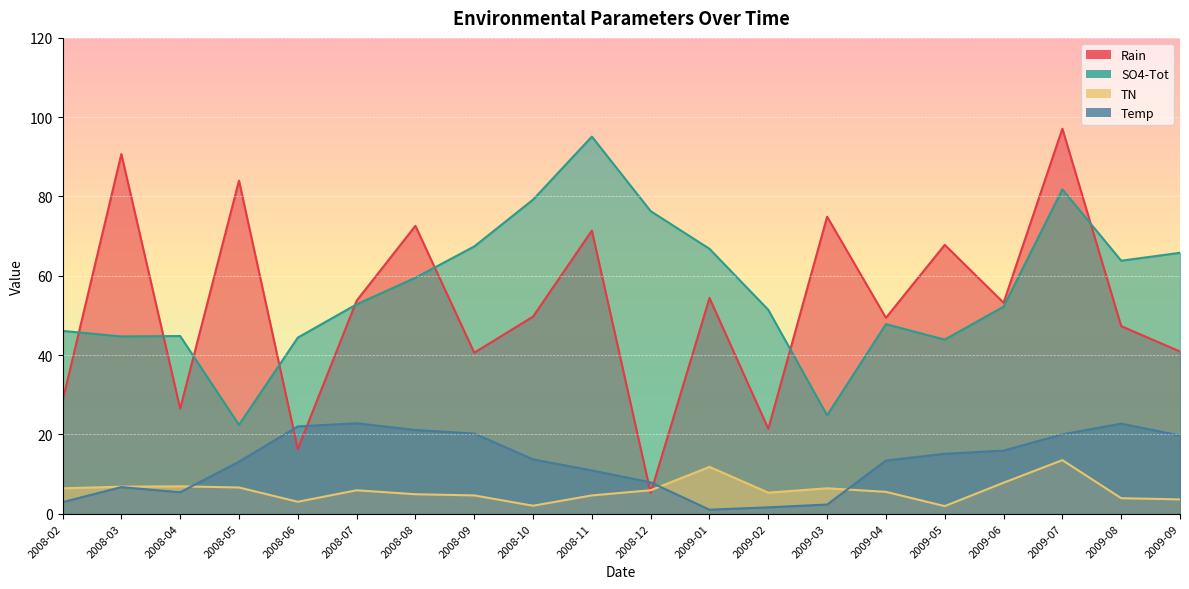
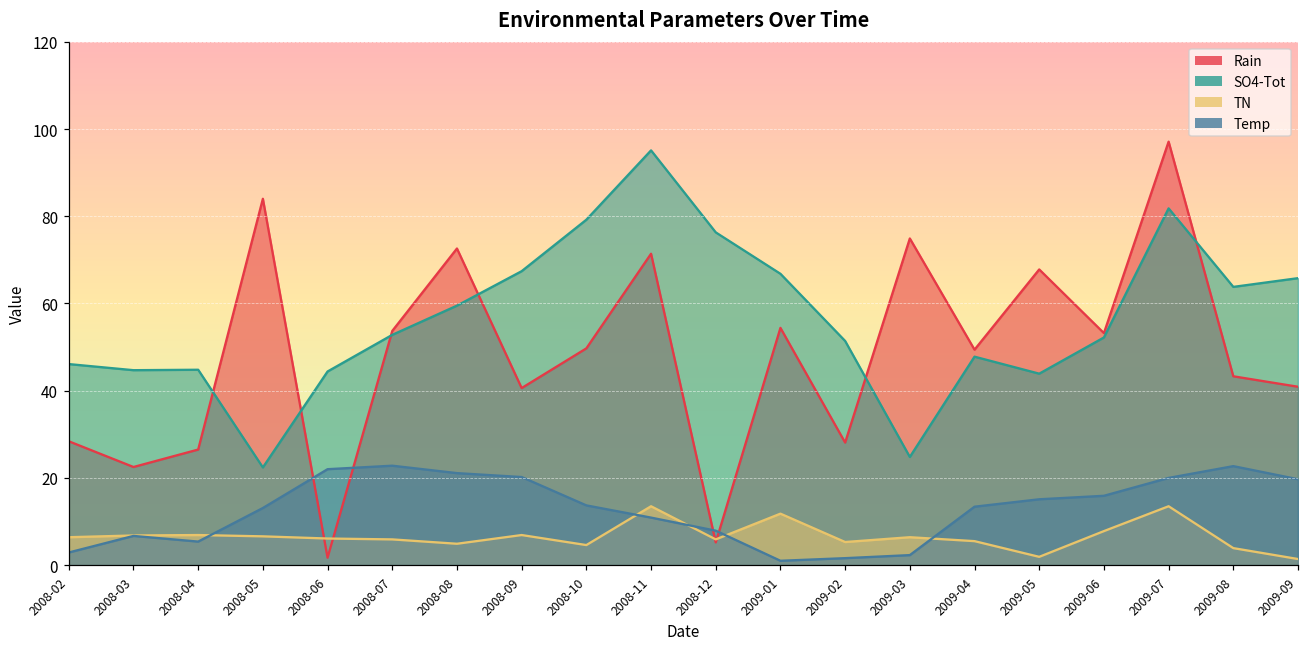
Rain, 2008-03: 91 -> 23
Rain, 2008-06: 16 -> 2
TN, 2008-06: 3 -> 6
TN, 2008-09: 5 -> 7
TN, 2008-10: 2 -> 5
TN, 2008-11: 5 -> 14
Rain, 2009-02: 21 -> 28
Rain, 2009-08: 47 -> 43
TN, 2009-09: 4 -> 1
